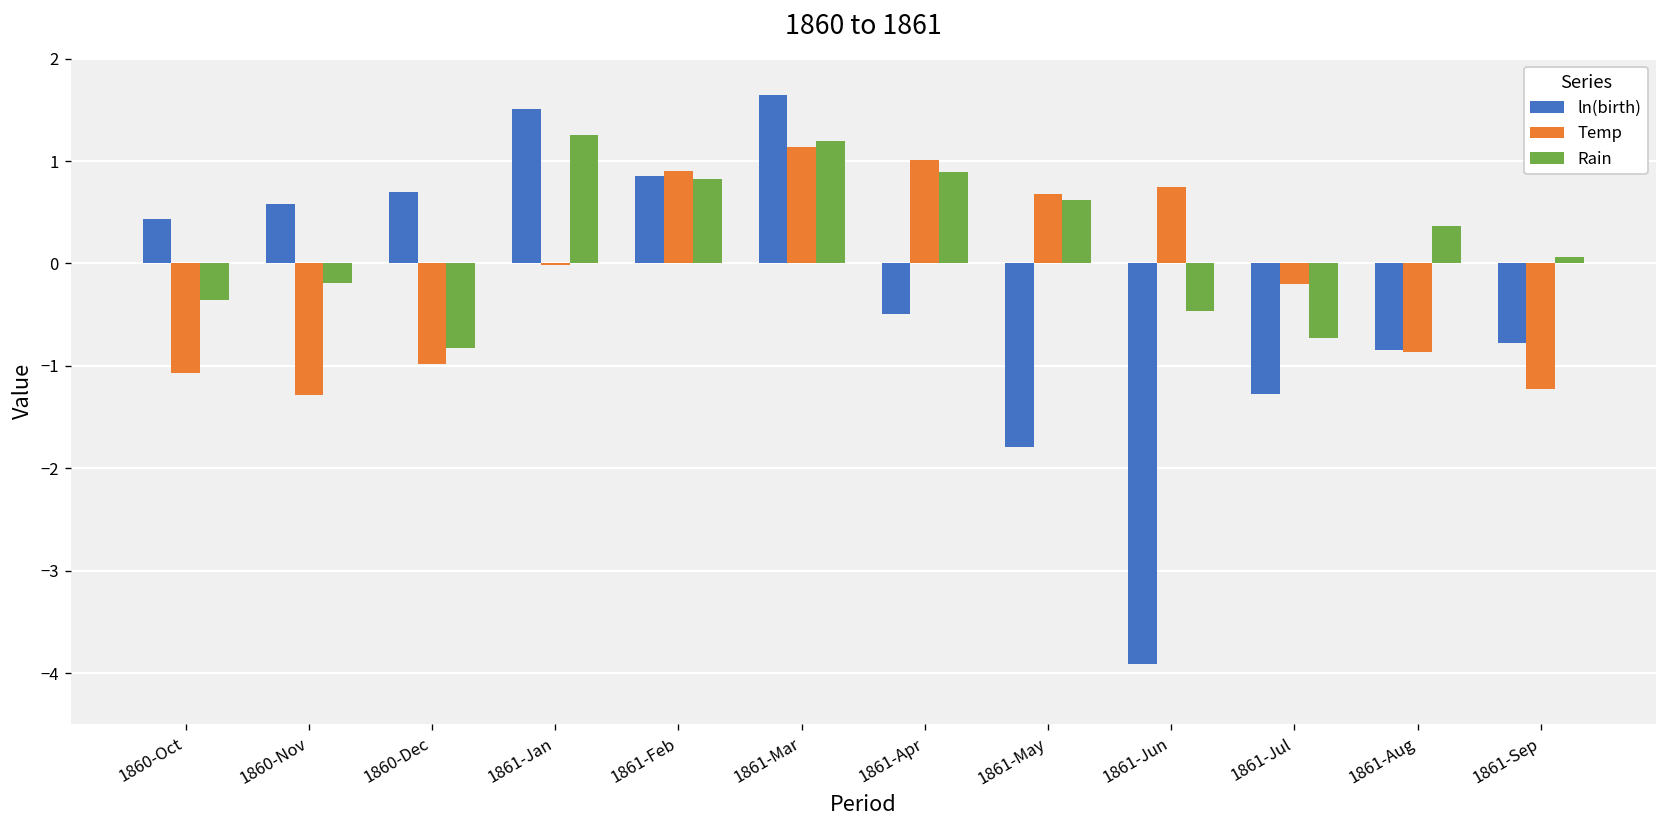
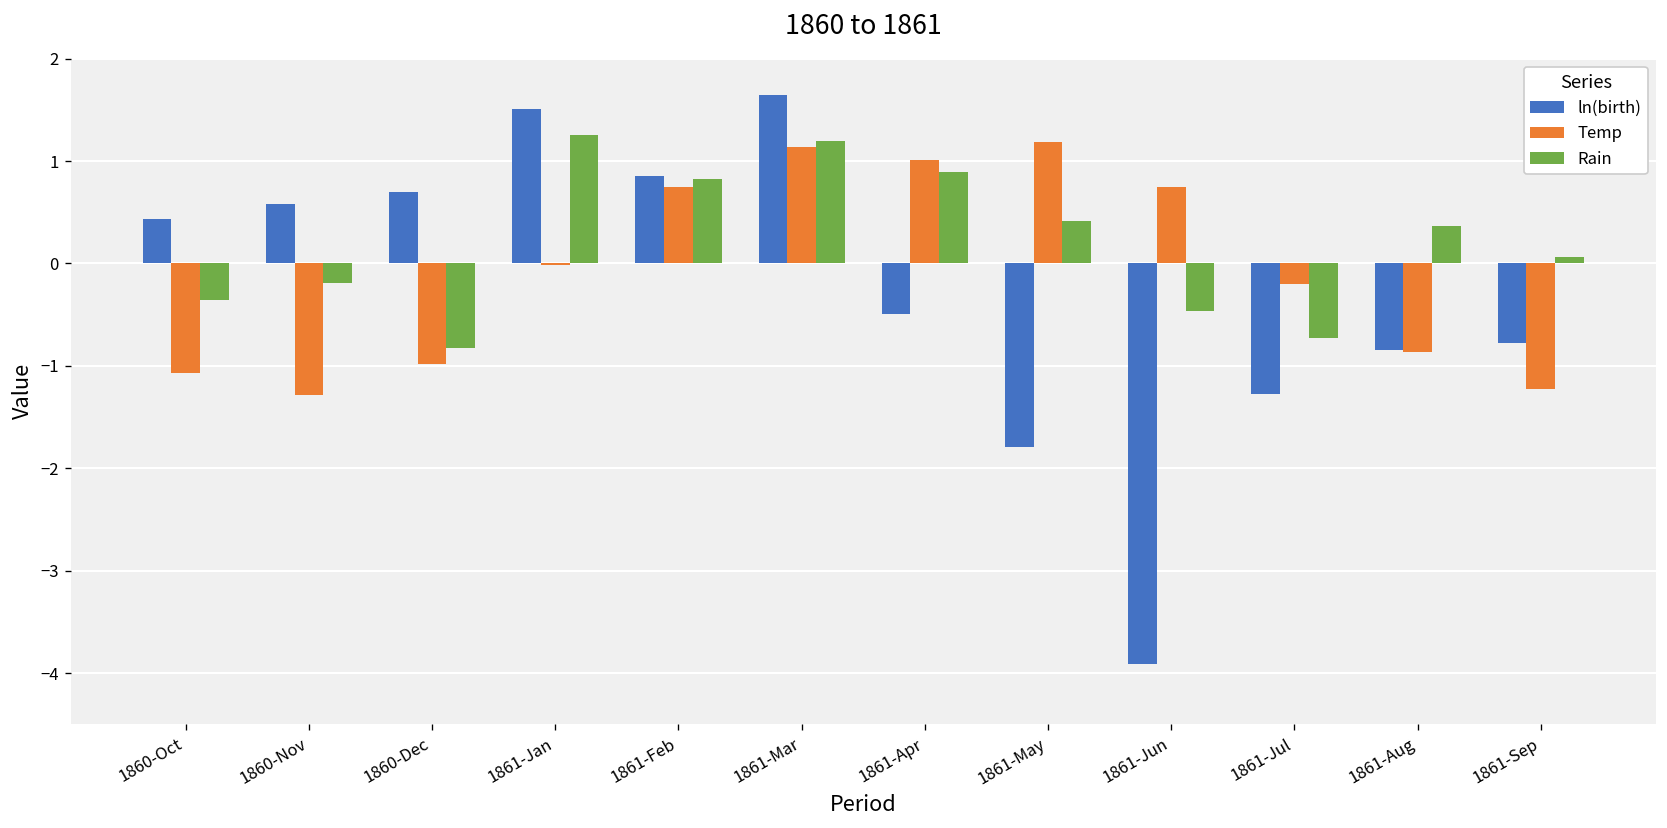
Temp, 1861-Feb: 0.9 -> 0.7
Temp, 1861-May: 0.7 -> 1.2
Rain, 1861-May: 0.6 -> 0.4
